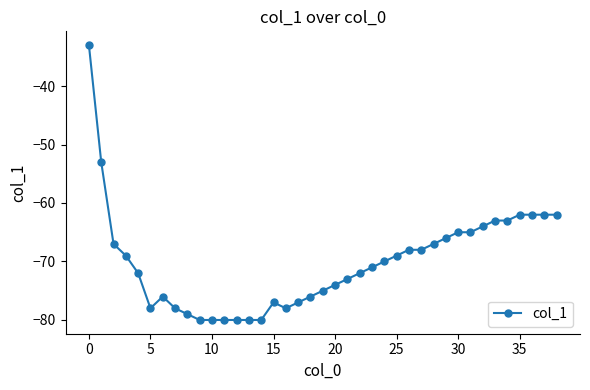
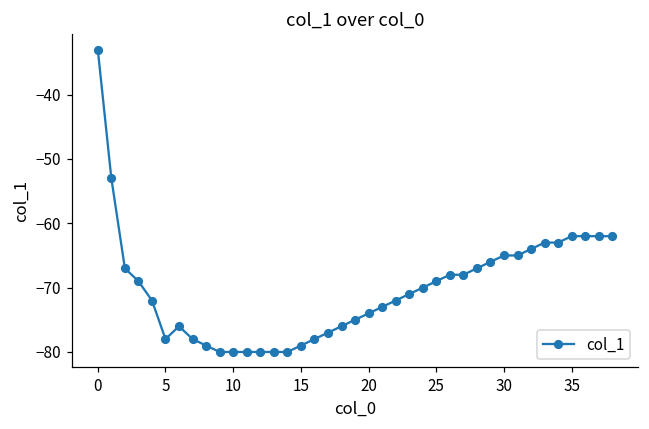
15: -77 -> -79
